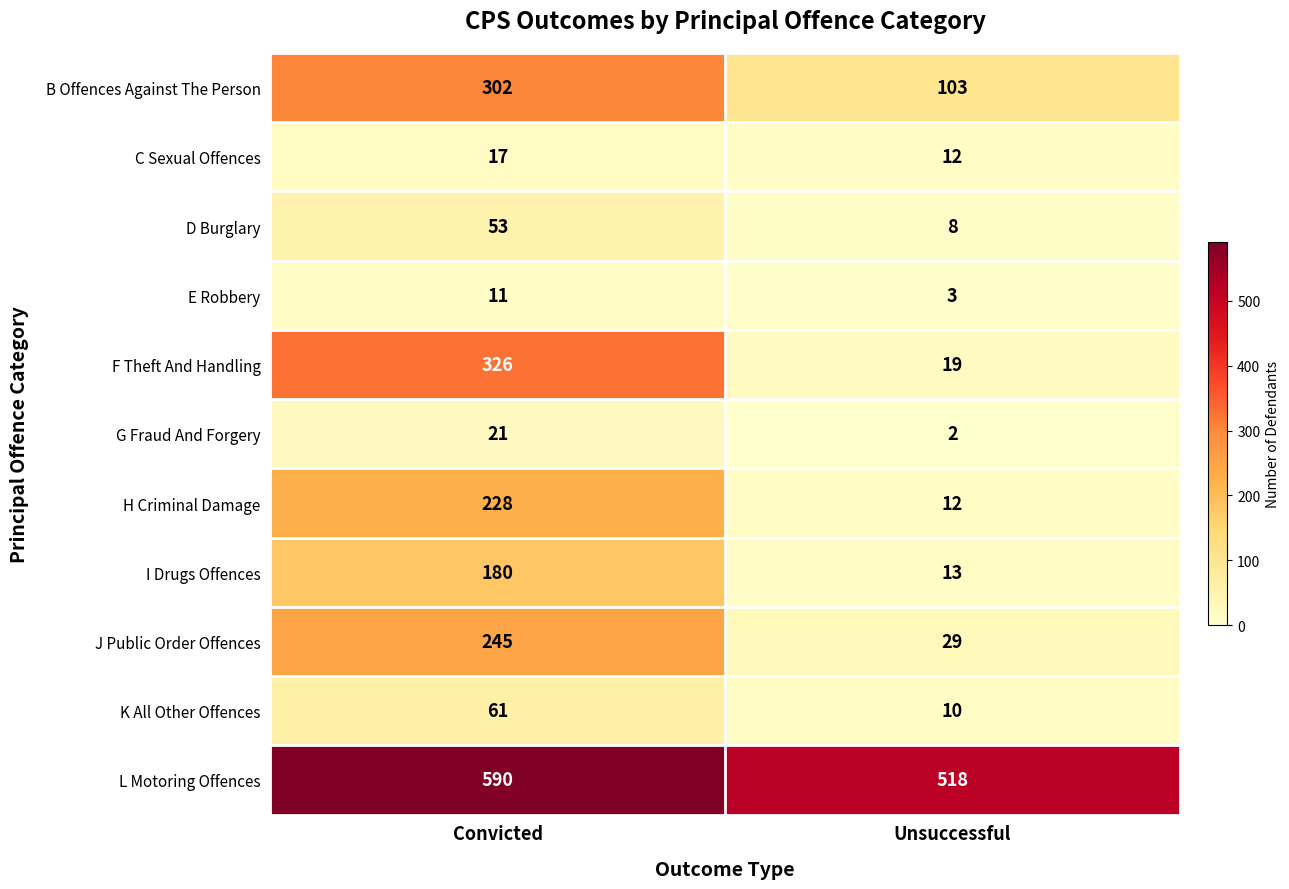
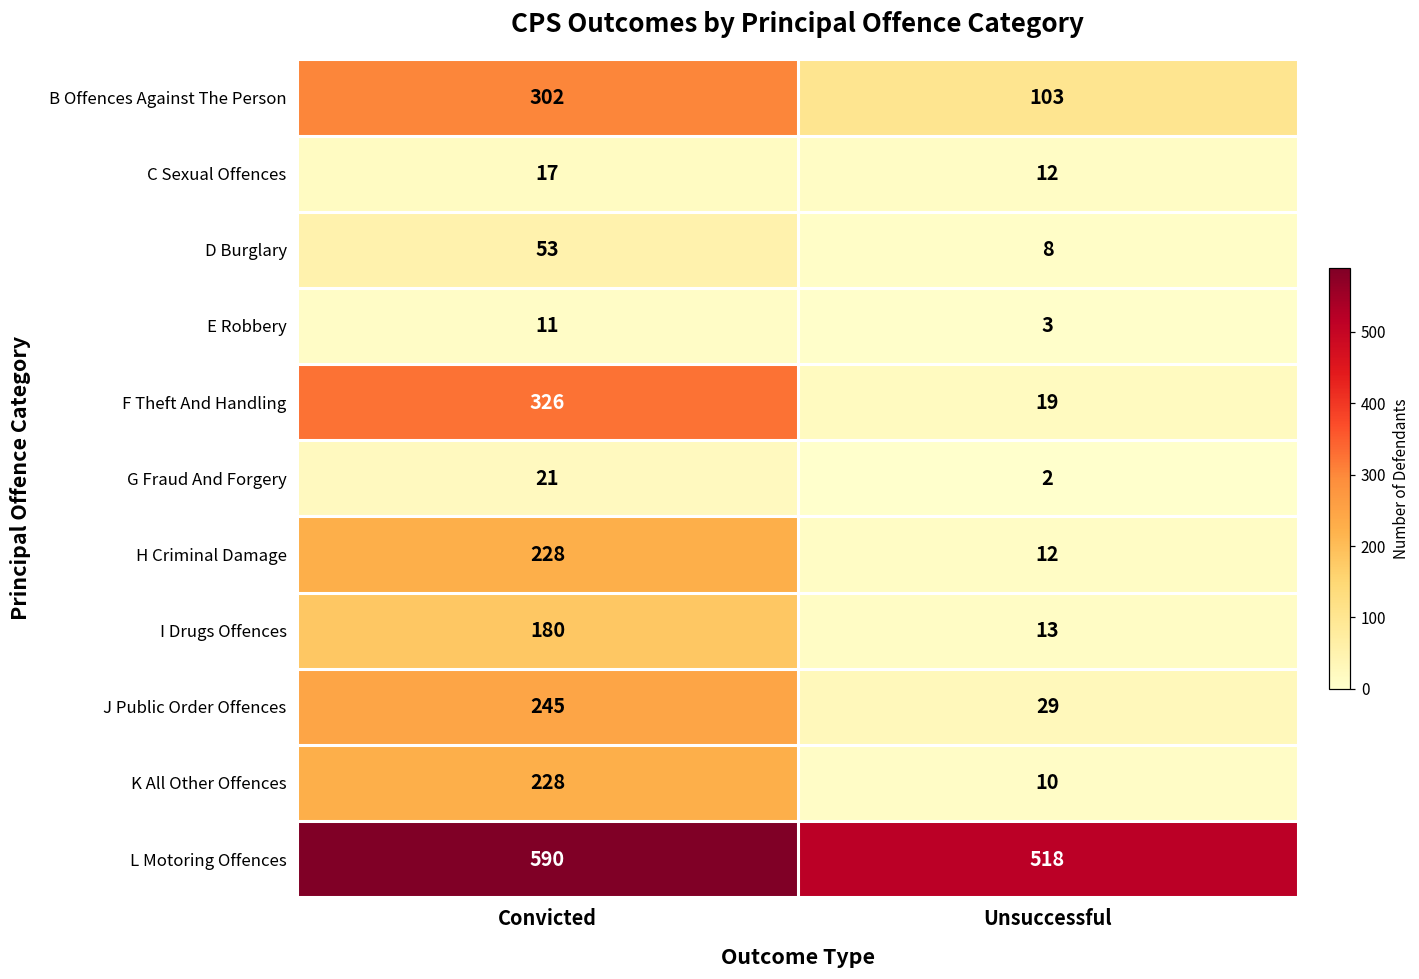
K All Other Offences, Convicted: 61 -> 228
